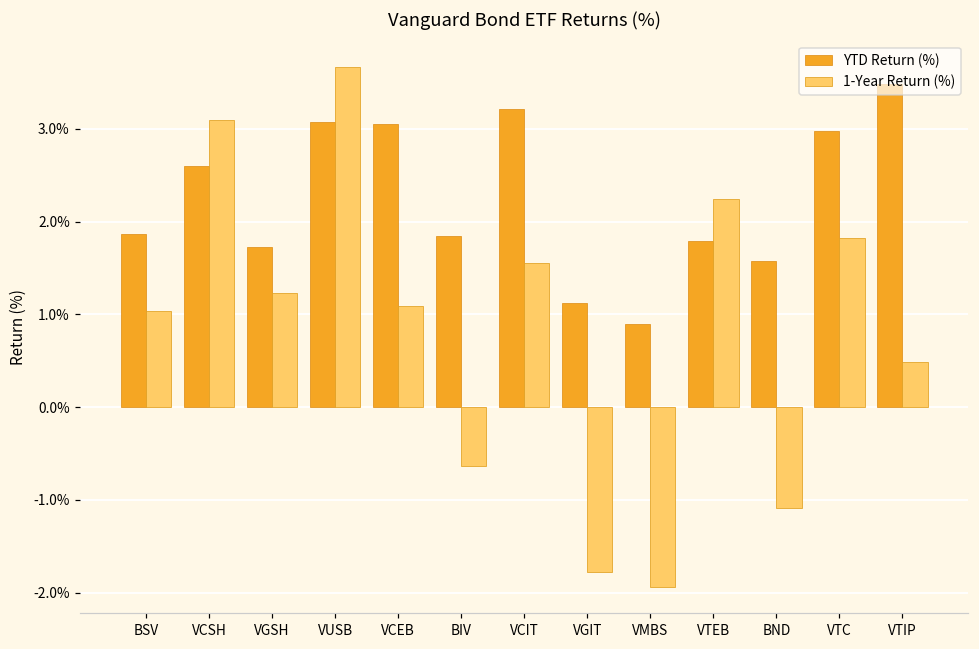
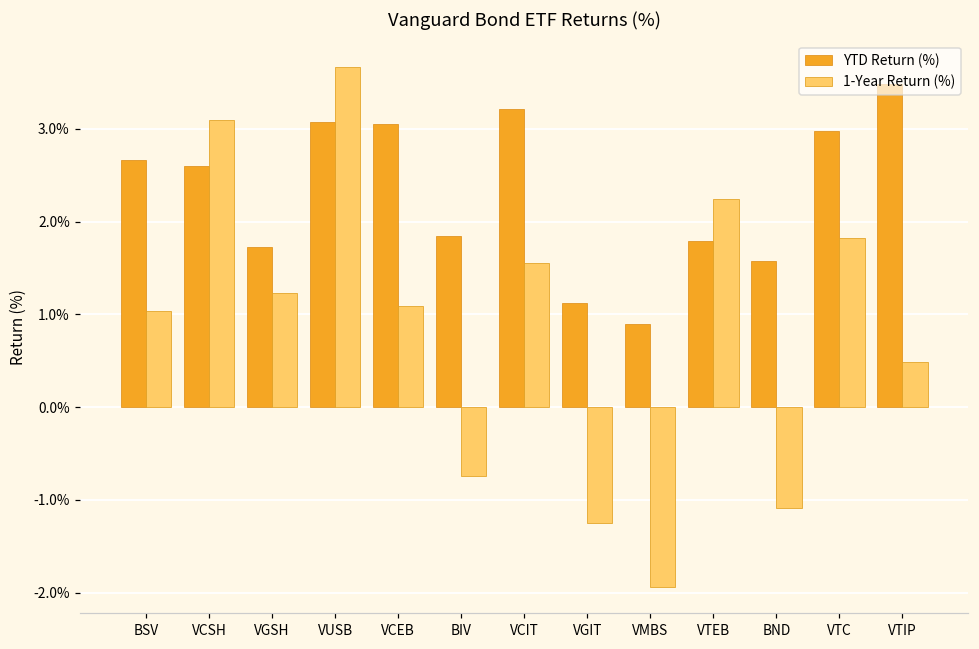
YTD Return (%), BSV: 1.9% -> 2.7%
1-Year Return (%), BIV: -0.6% -> -0.7%
1-Year Return (%), VGIT: -1.8% -> -1.3%
